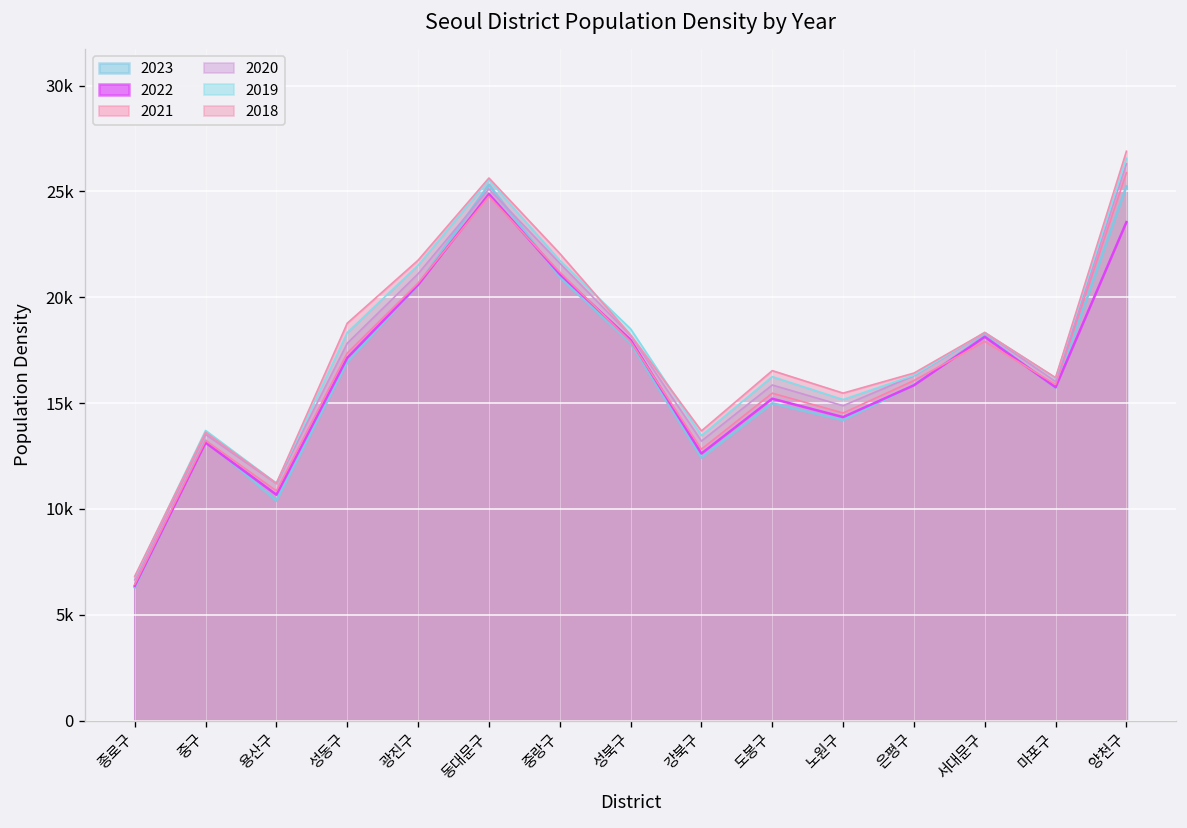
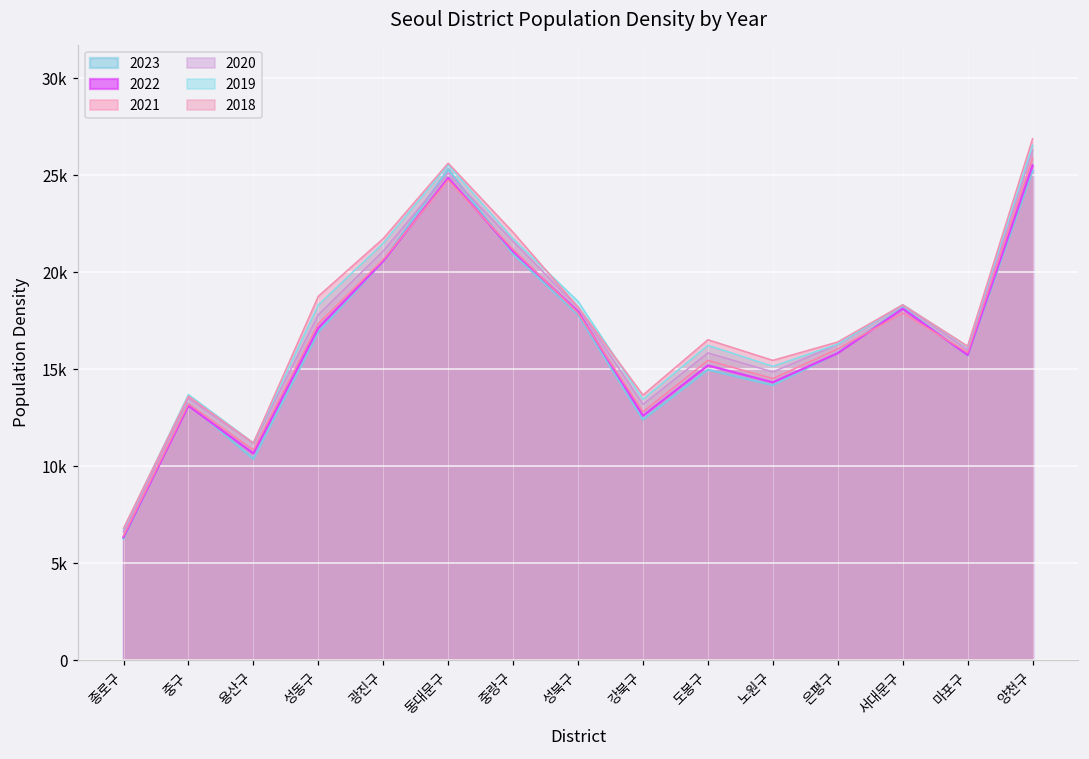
2022, 양천구: 23500 -> 25500
